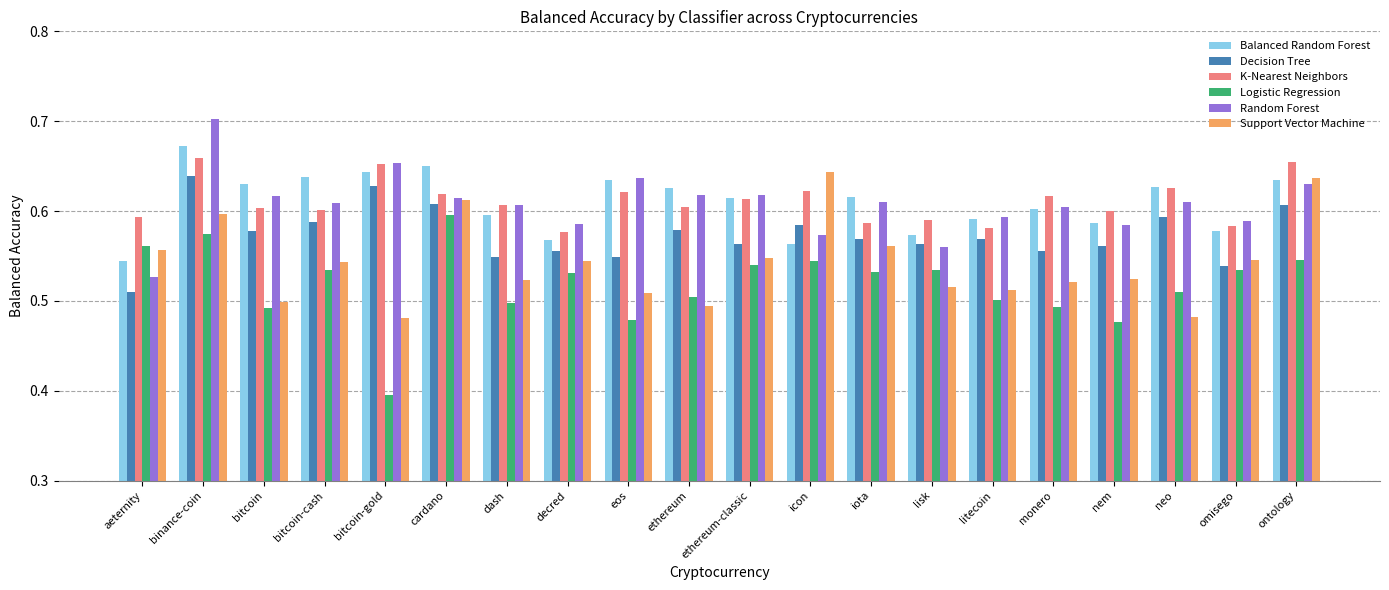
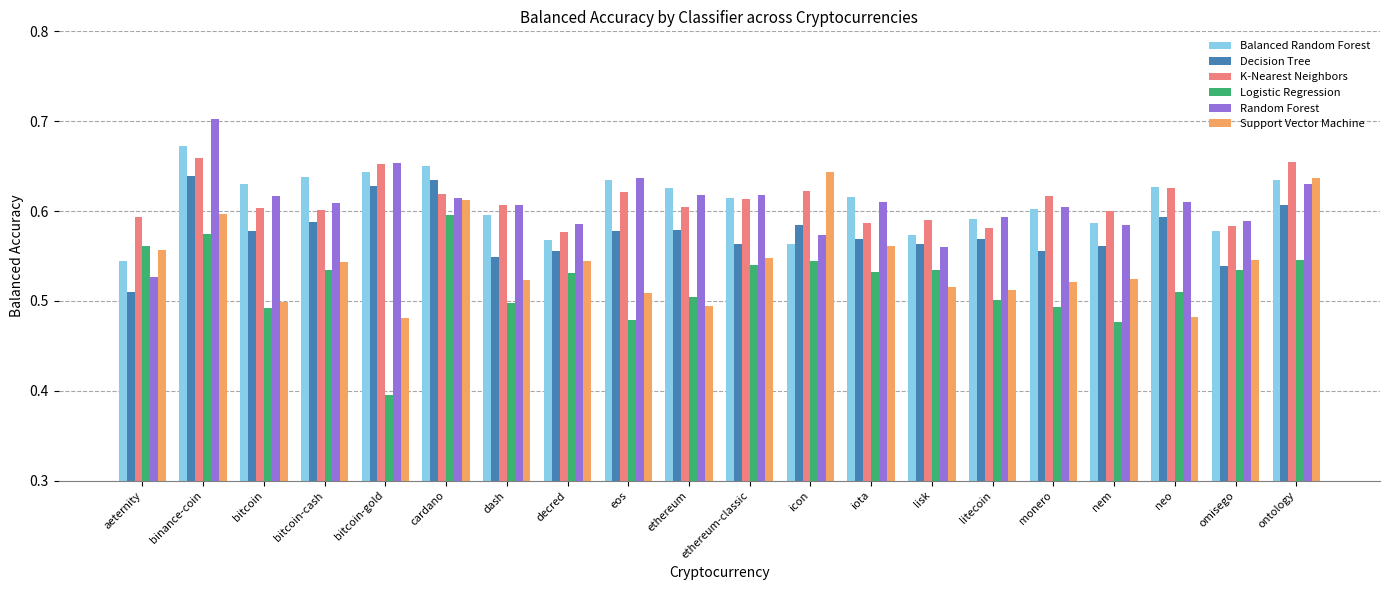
Decision Tree, cardano: 0.61 -> 0.64
Decision Tree, eos: 0.55 -> 0.58
